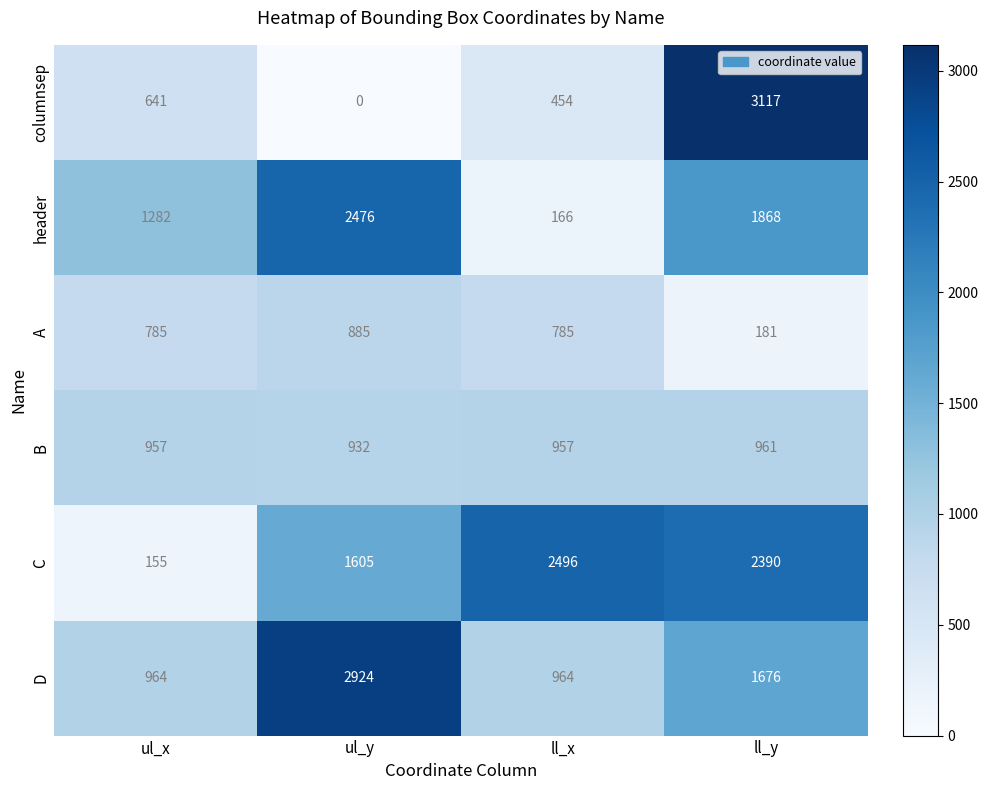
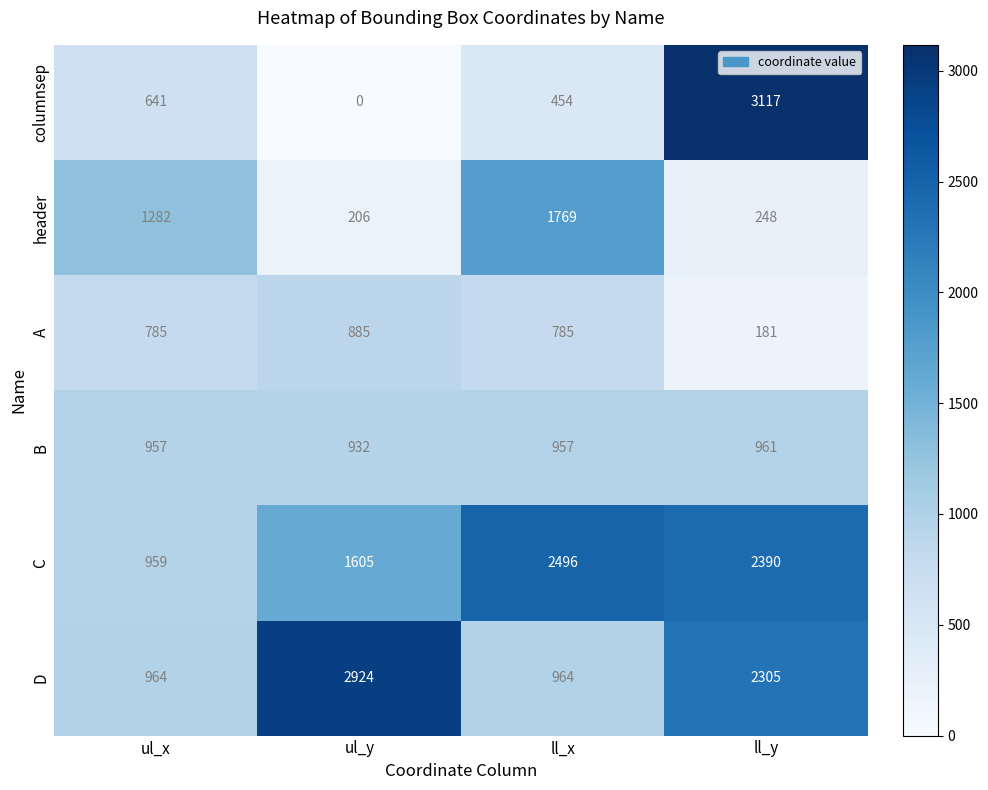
header, ul_y: 2476 -> 206
header, ll_x: 166 -> 1769
header, ll_y: 1868 -> 248
C, ul_x: 155 -> 959
D, ll_y: 1676 -> 2305
